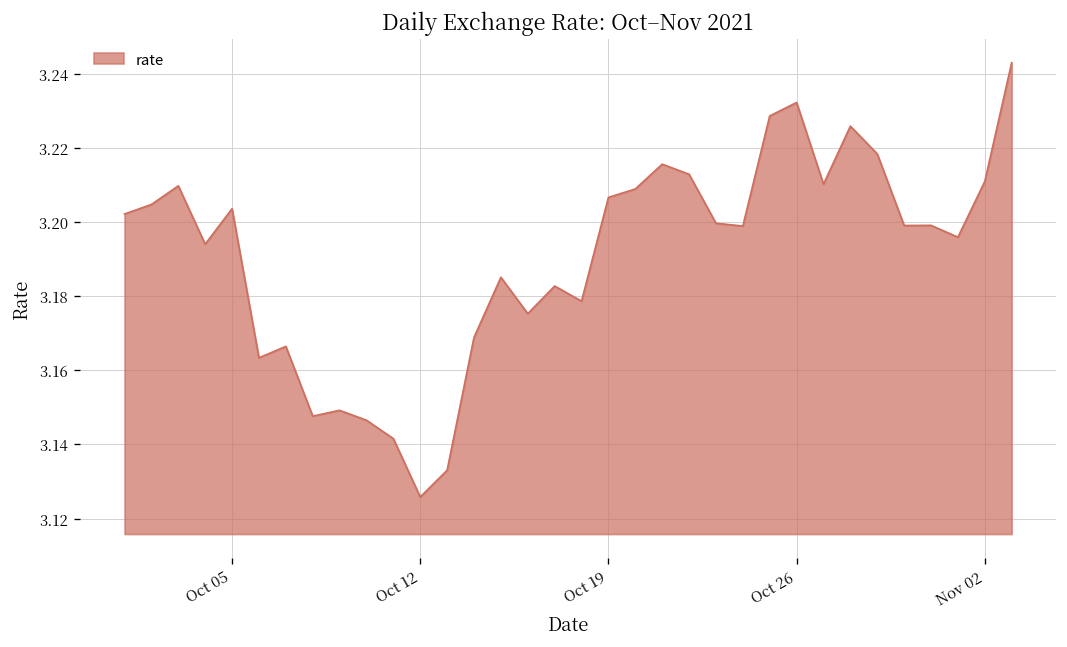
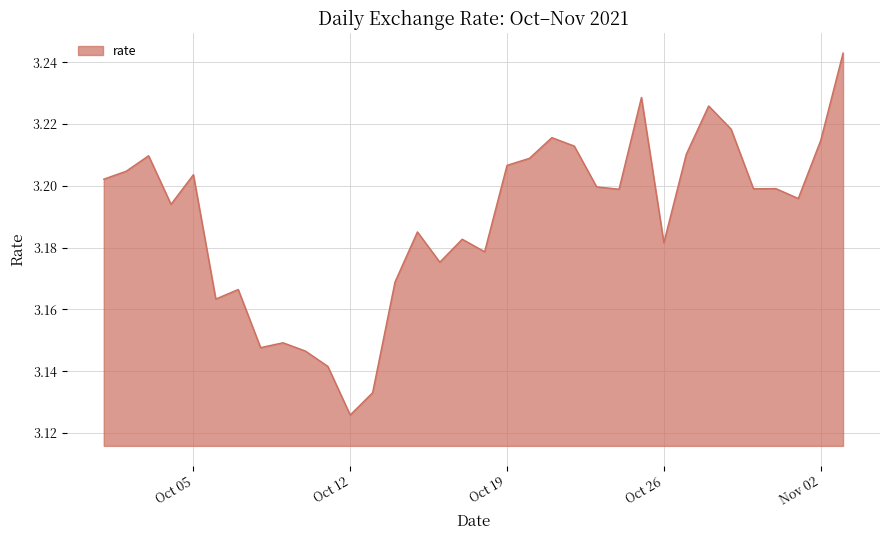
Oct 26: 3.232 -> 3.182
Nov 02: 3.211 -> 3.215
